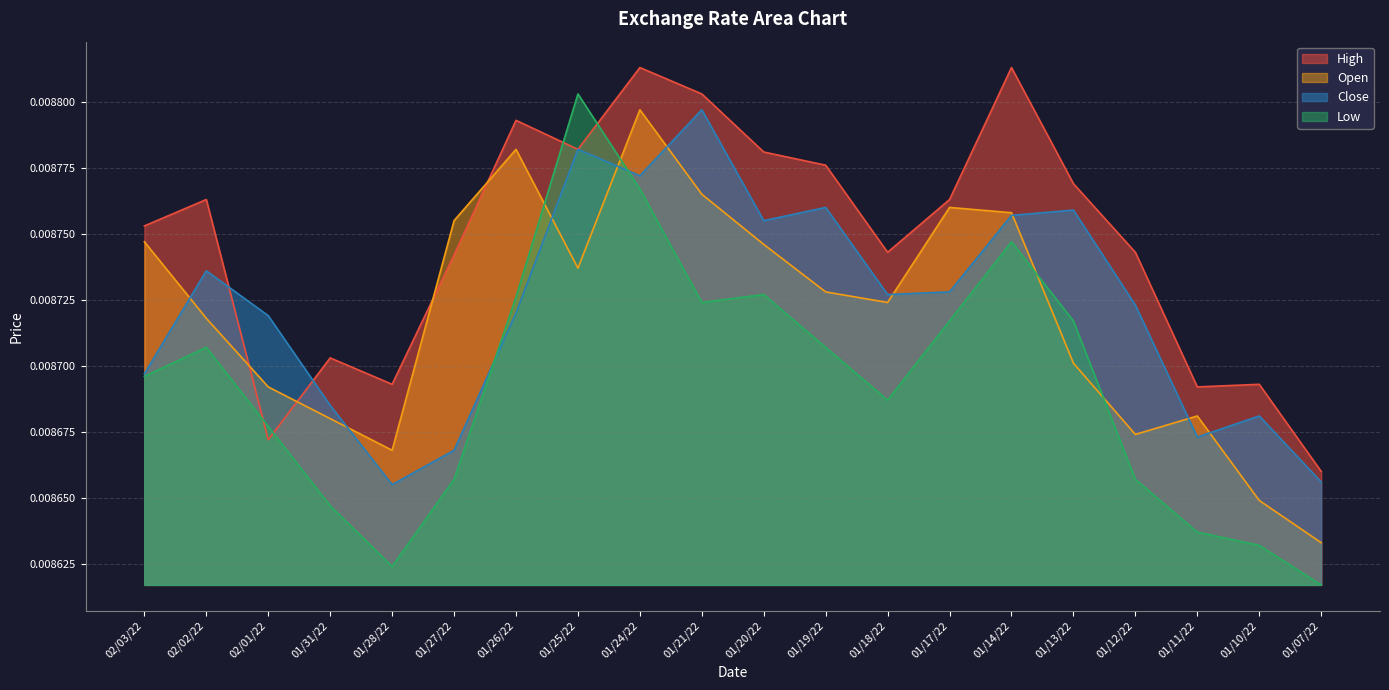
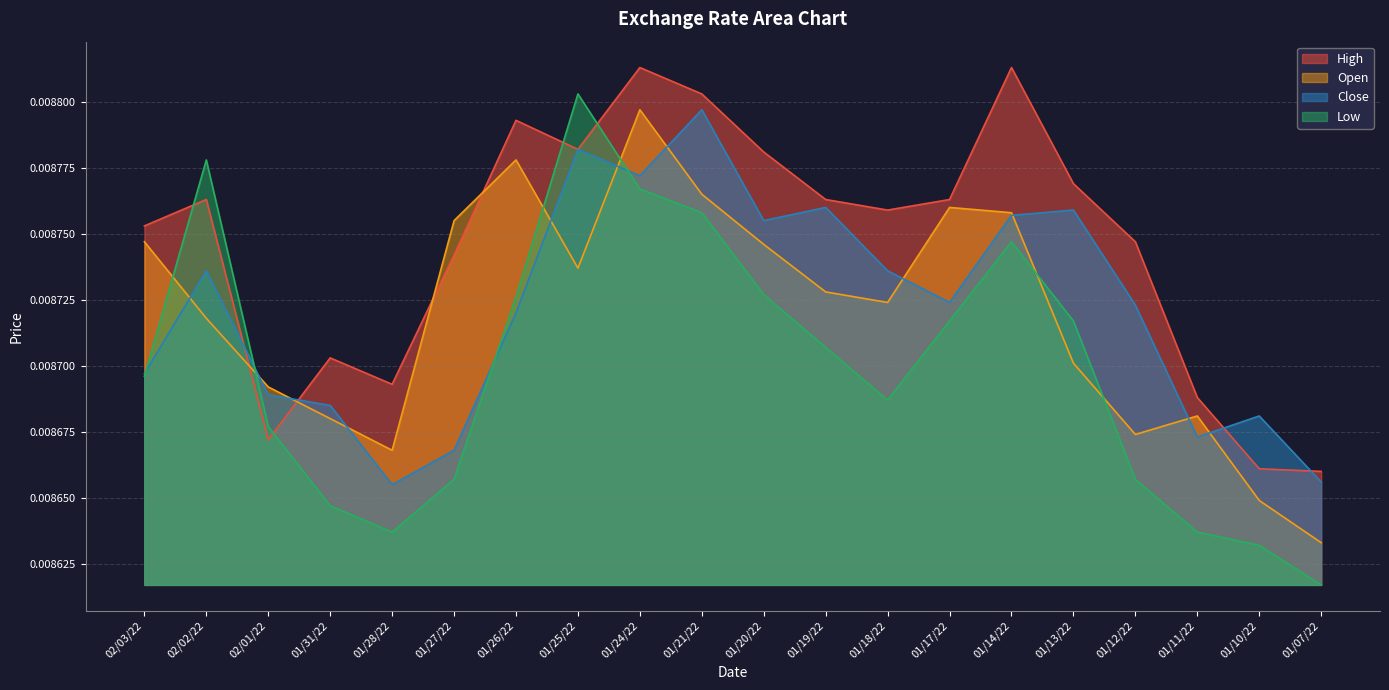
Low, 02/02/22: 0.008707 -> 0.008778
Close, 02/01/22: 0.008719 -> 0.008689
Low, 01/28/22: 0.008624 -> 0.008637
Open, 01/26/22: 0.008782 -> 0.008778
Low, 01/21/22: 0.008724 -> 0.008758
High, 01/19/22: 0.008776 -> 0.008763
High, 01/18/22: 0.008743 -> 0.008759
Close, 01/18/22: 0.008727 -> 0.008736
Close, 01/17/22: 0.008728 -> 0.008724
High, 01/12/22: 0.008743 -> 0.008747
High, 01/11/22: 0.008692 -> 0.008688
High, 01/10/22: 0.008693 -> 0.008661
